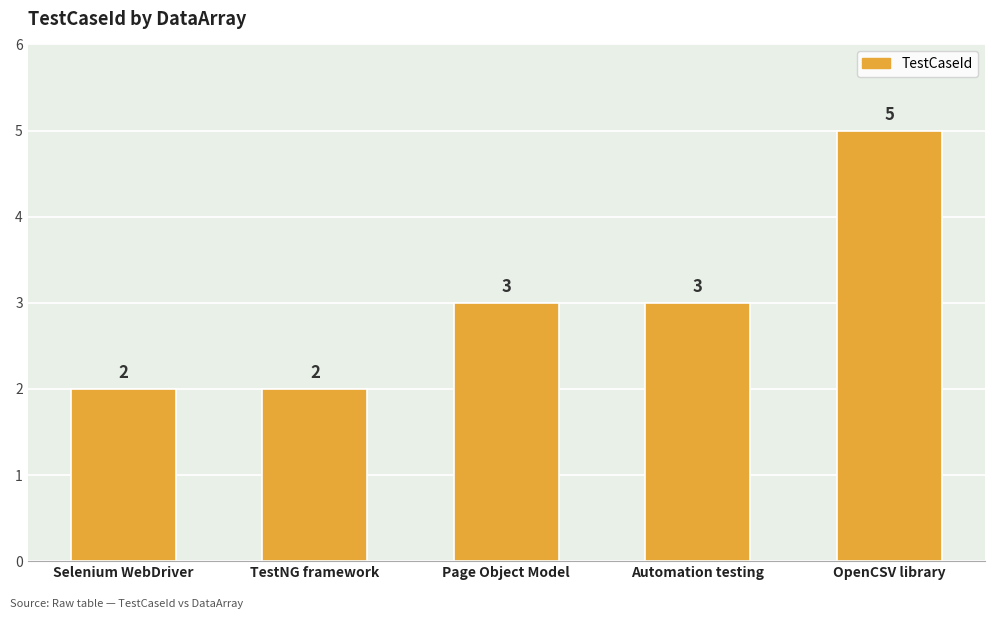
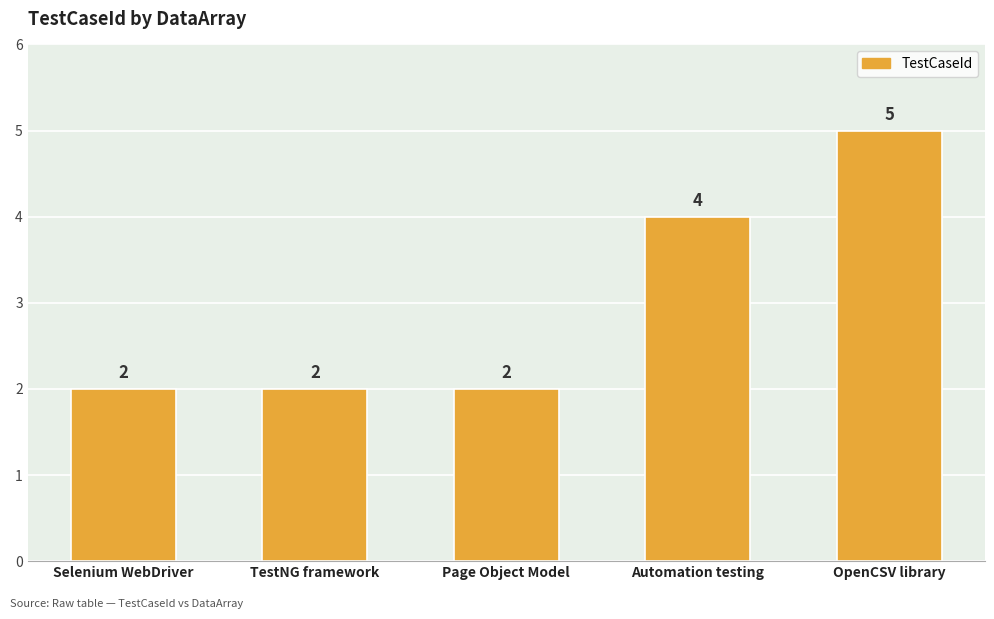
Page Object Model: 3 -> 2
Automation testing: 3 -> 4
